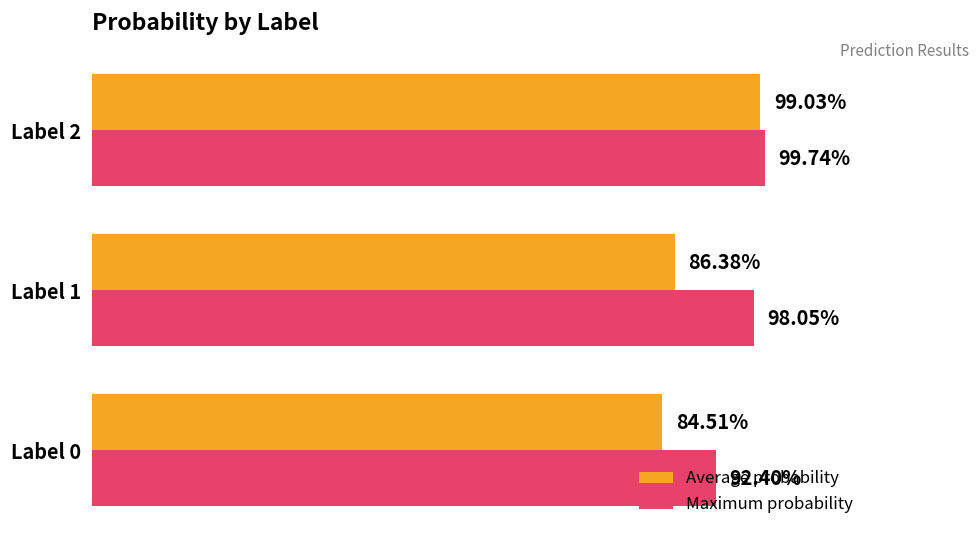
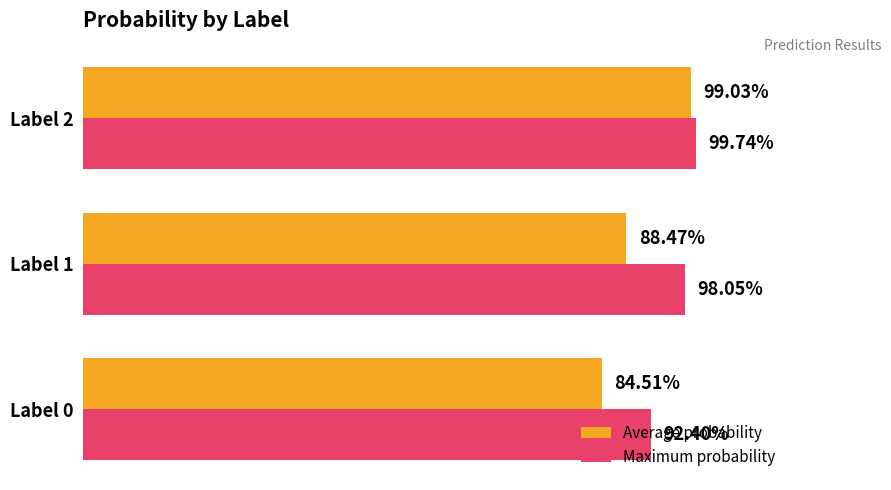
Average probability, Label 1: 86.38% -> 88.47%
